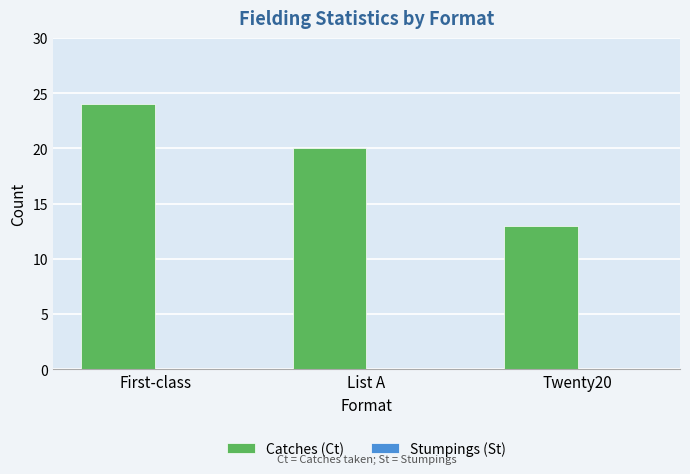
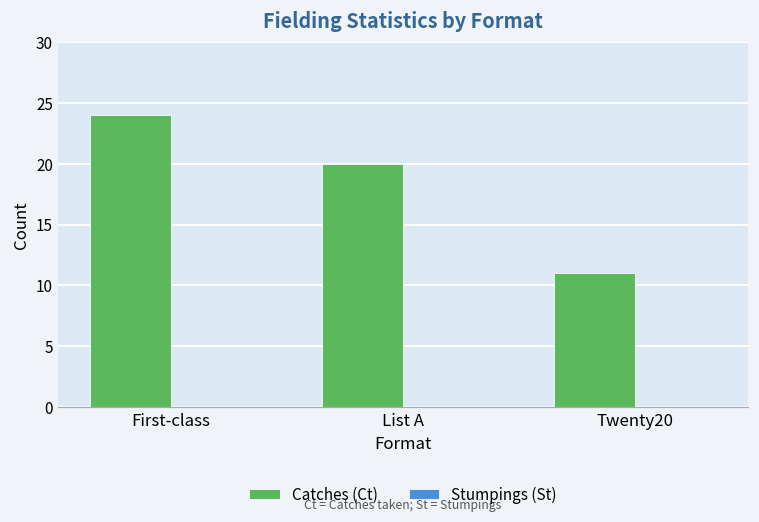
Catches (Ct), Twenty20: 13 -> 11
